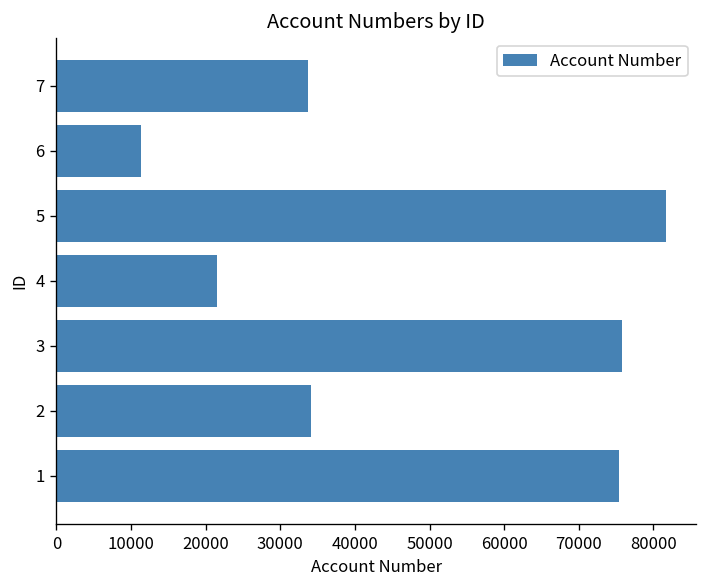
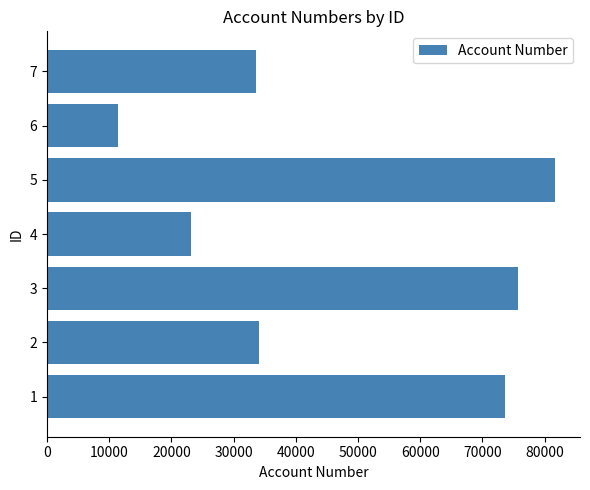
4: 22000 -> 23000
1: 75000 -> 74000
